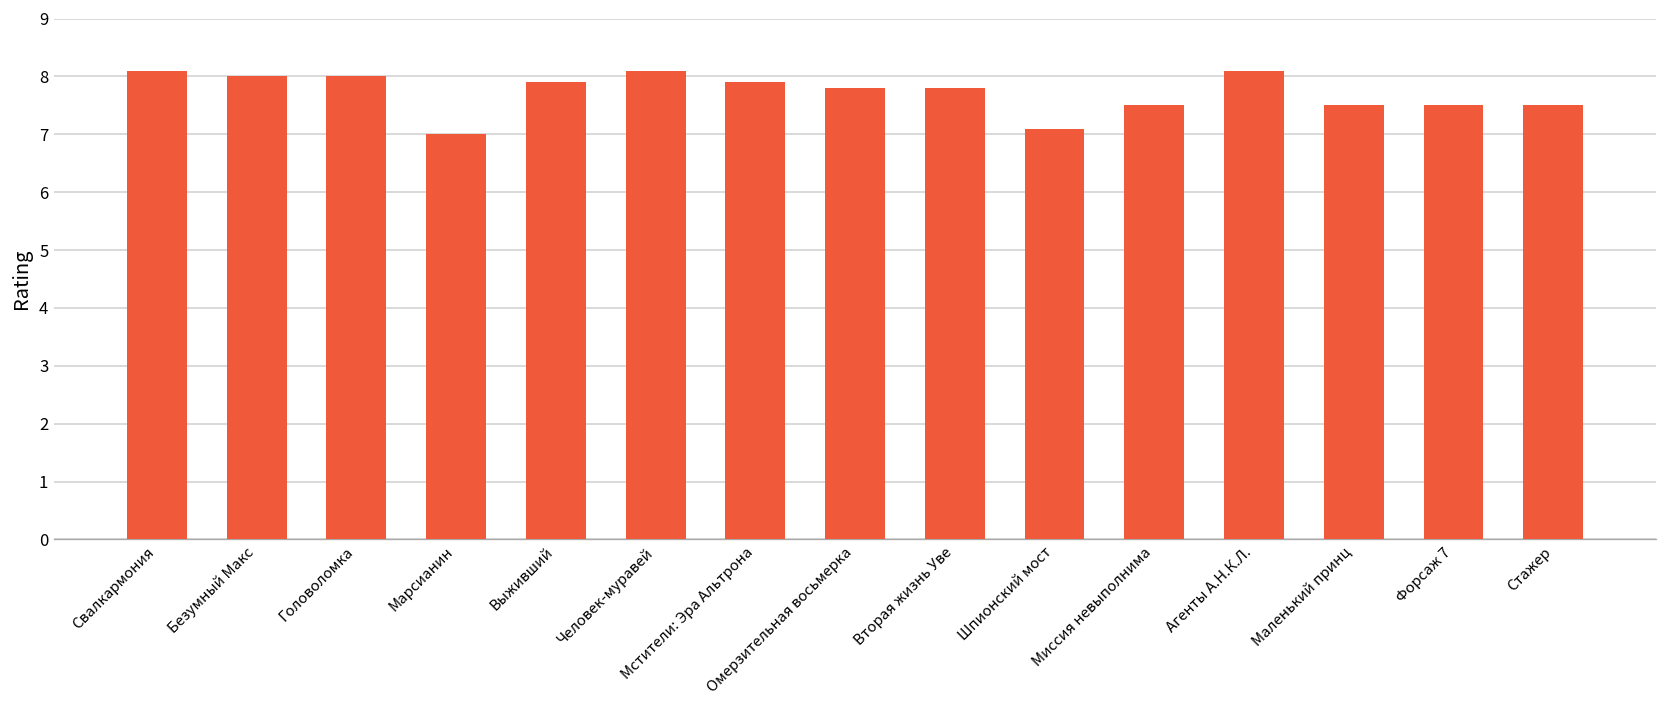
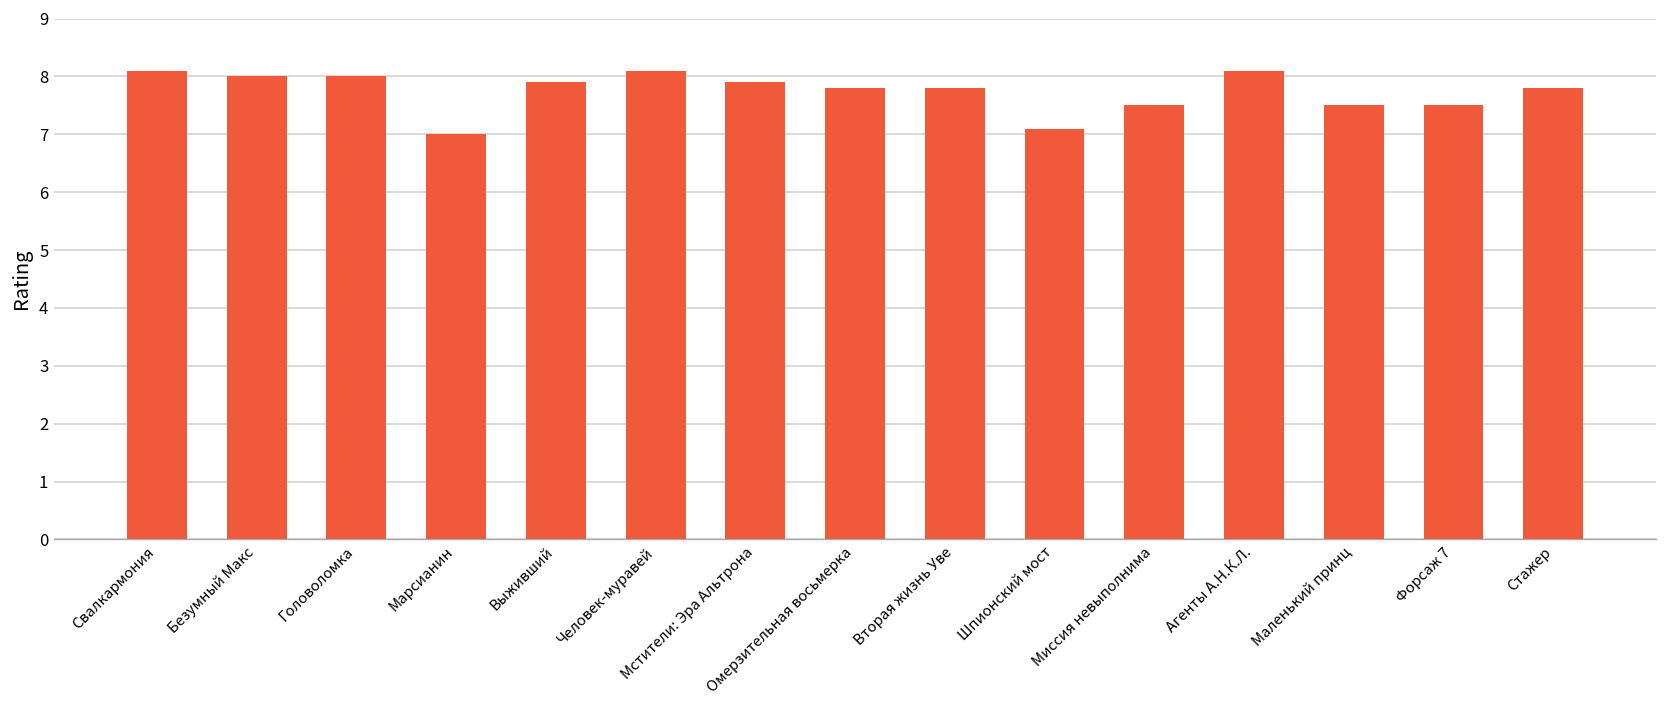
Стажер: 7.5 -> 7.8
